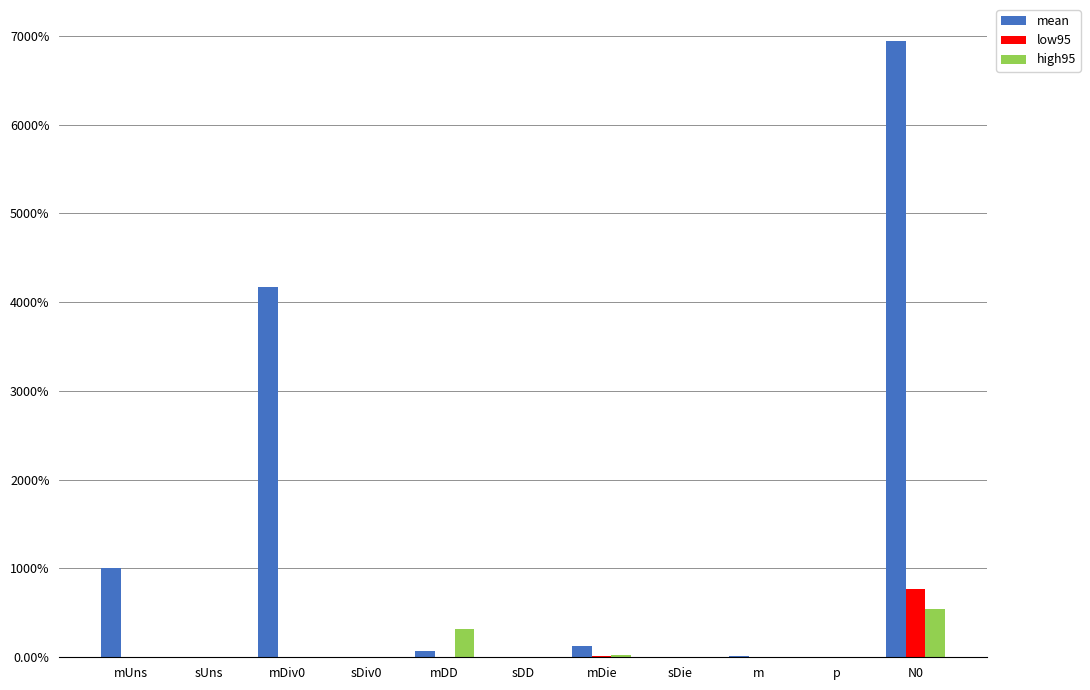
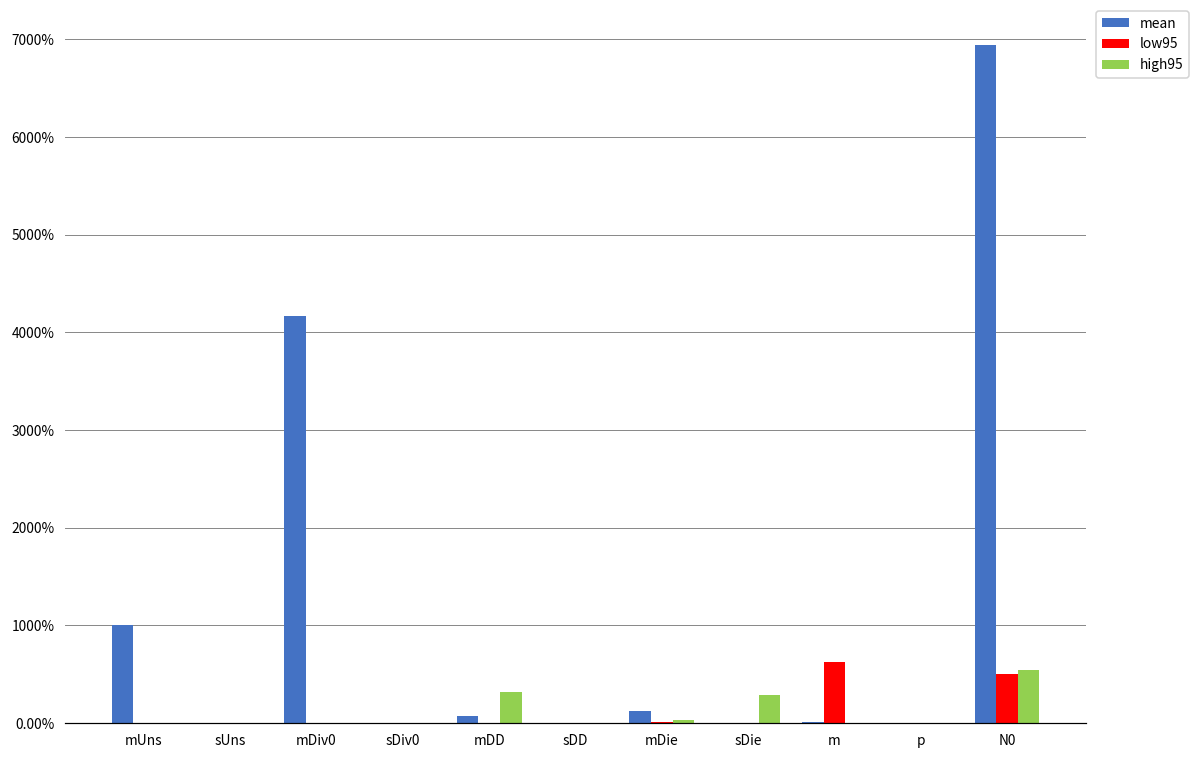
high95, sDie: 0% -> 300%
low95, m: 0% -> 600%
low95, N0: 800% -> 500%
